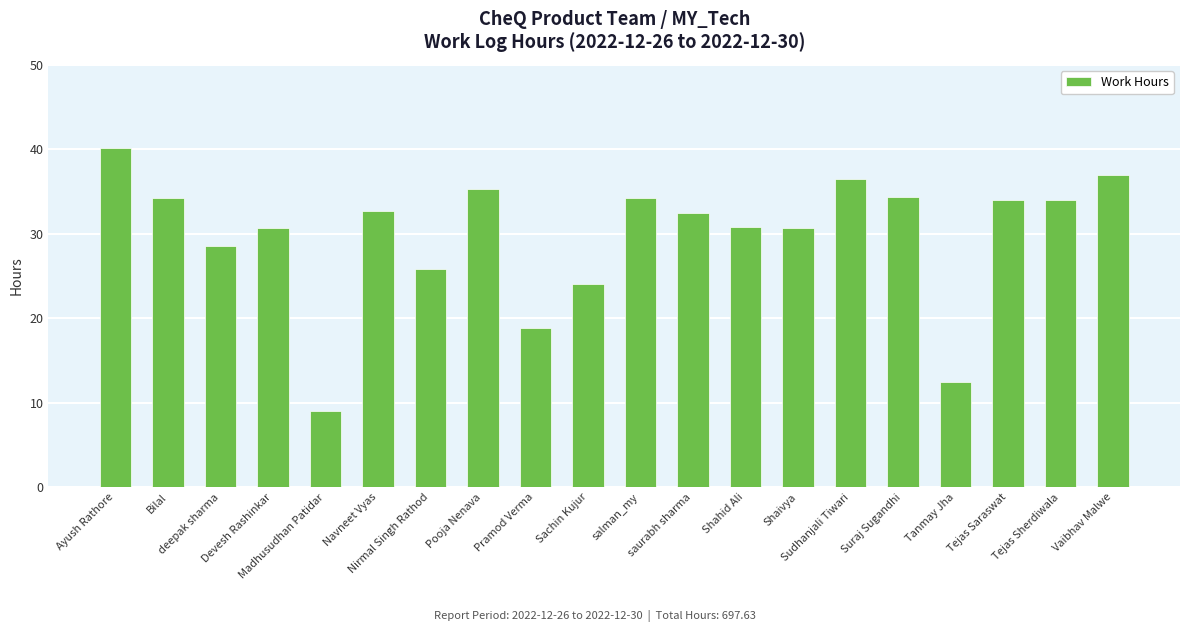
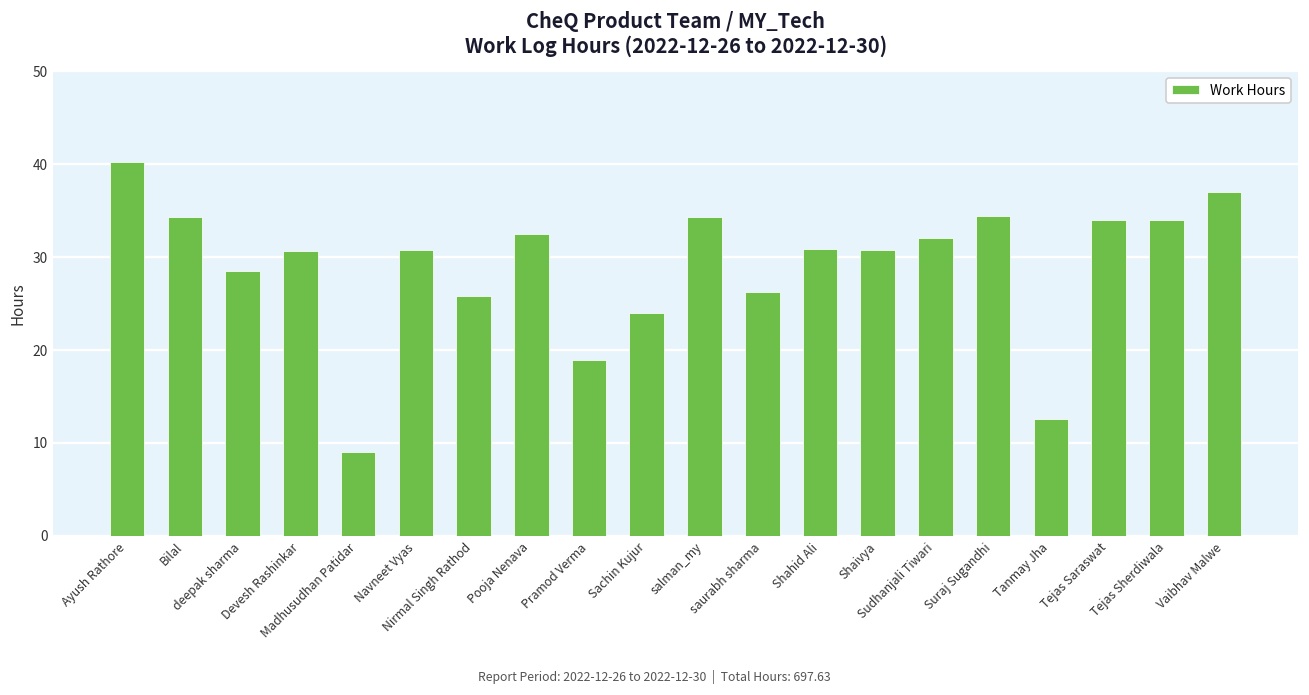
Navneet Vyas: 33 -> 31
Pooja Nenava: 35 -> 32
saurabh sharma: 32 -> 26
Sudhanjali Tiwari: 37 -> 32
